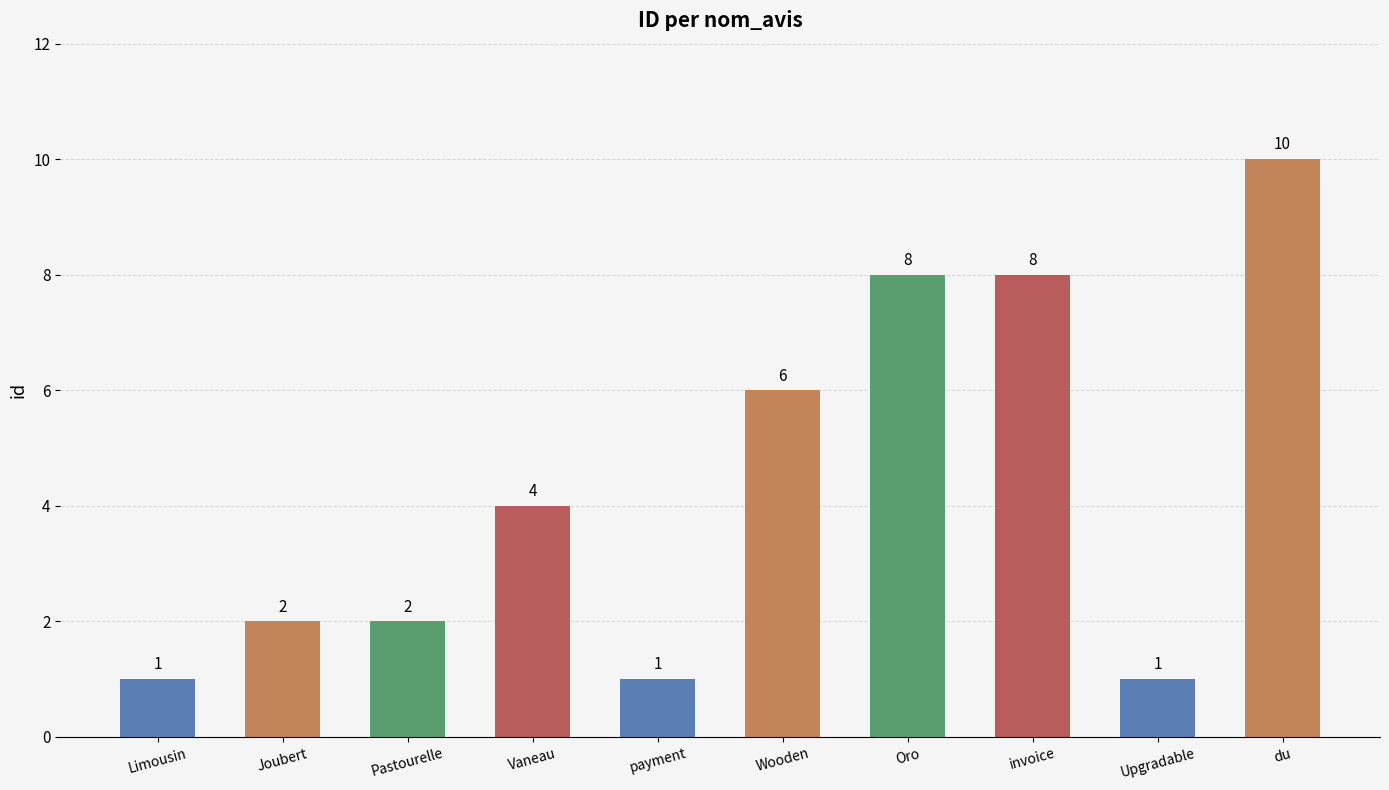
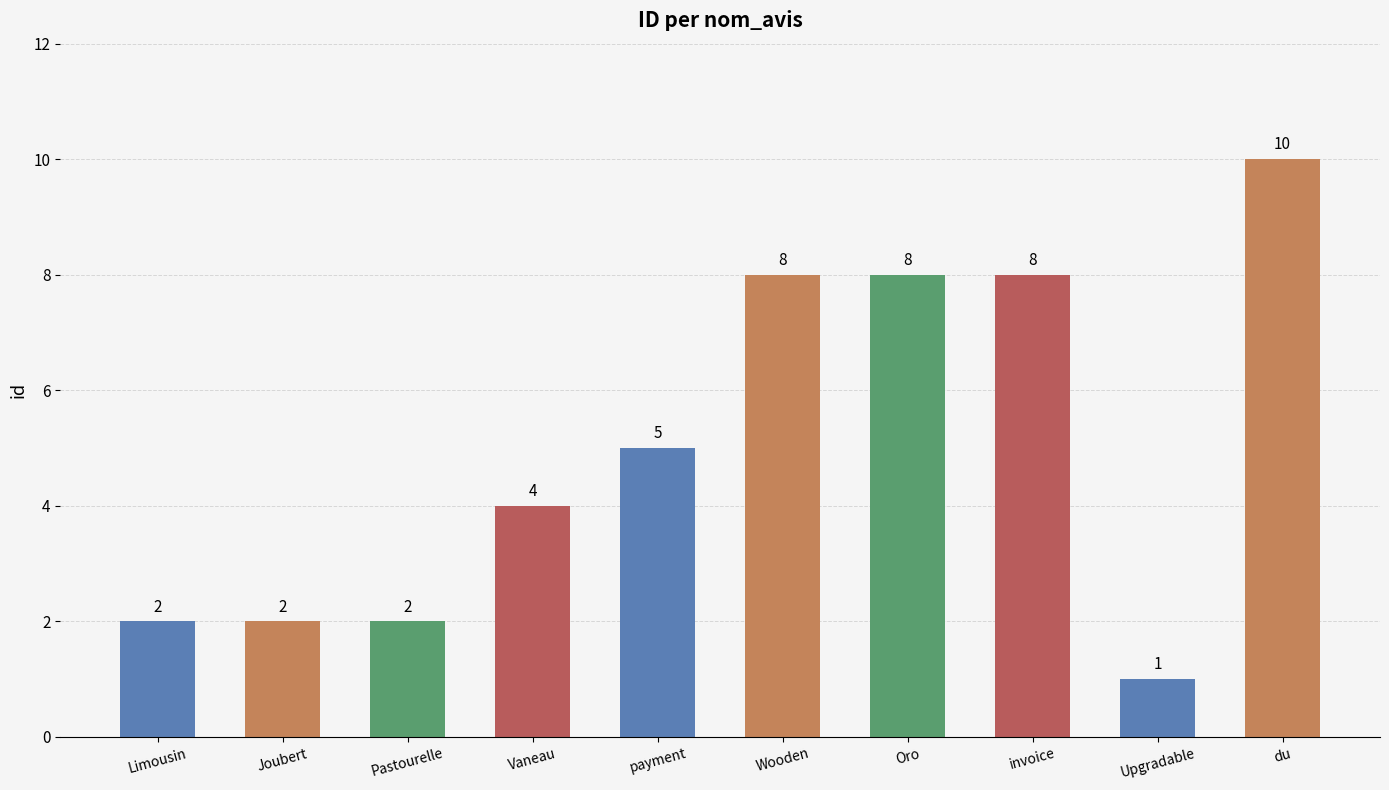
Limousin: 1 -> 2
payment: 1 -> 5
Wooden: 6 -> 8
